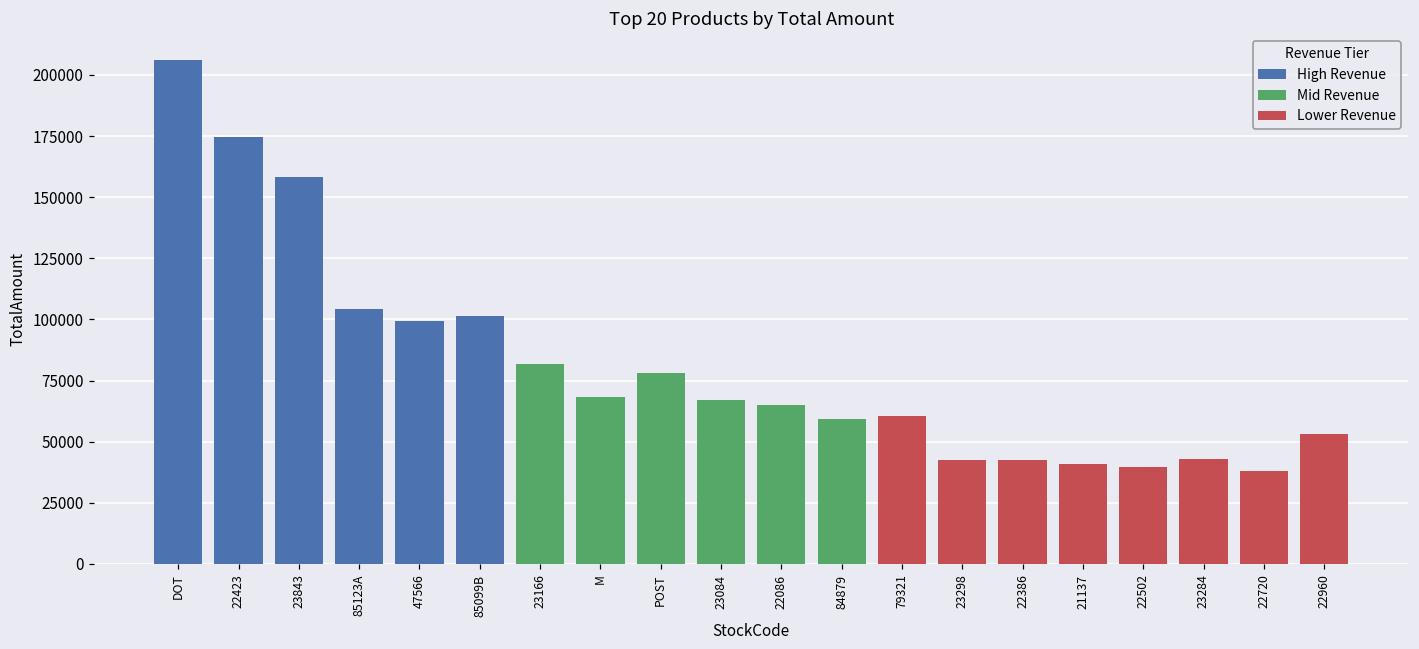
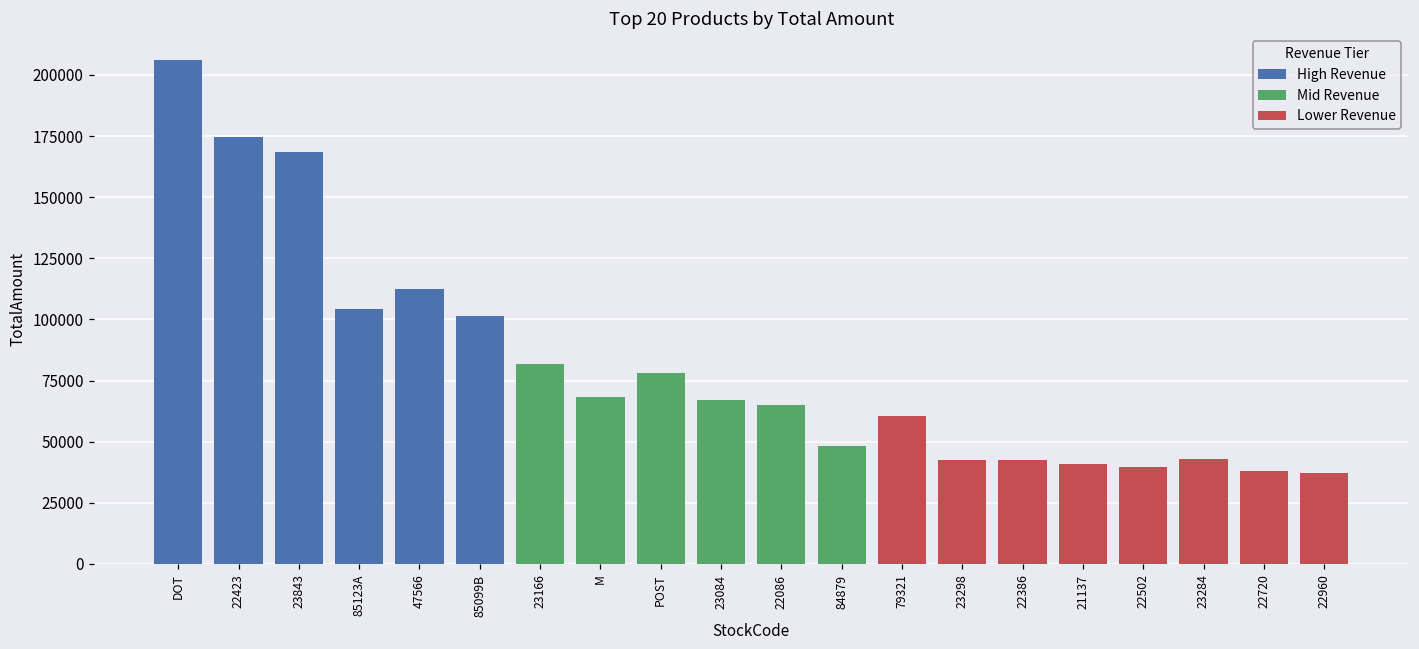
High Revenue, 23843: 158000 -> 168000
High Revenue, 47566: 100000 -> 113000
Mid Revenue, 84879: 59000 -> 48000
Lower Revenue, 22960: 53000 -> 37000
